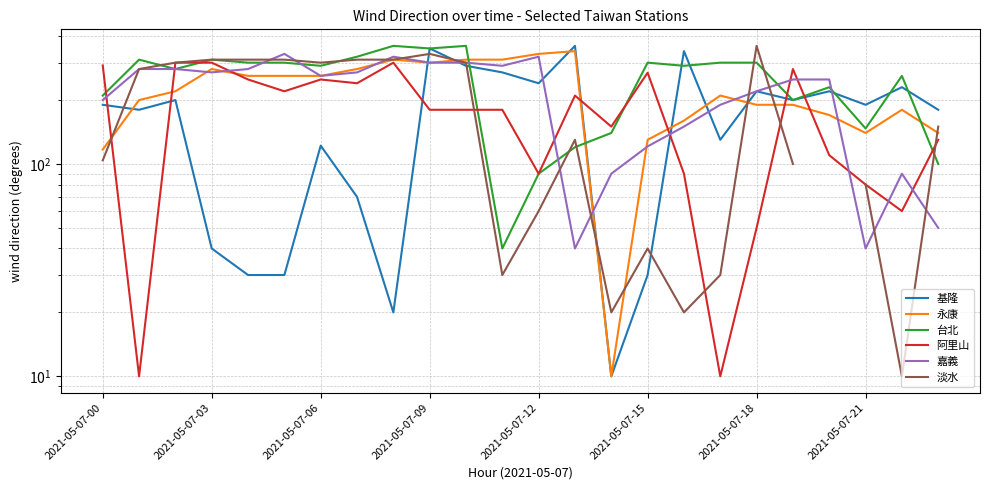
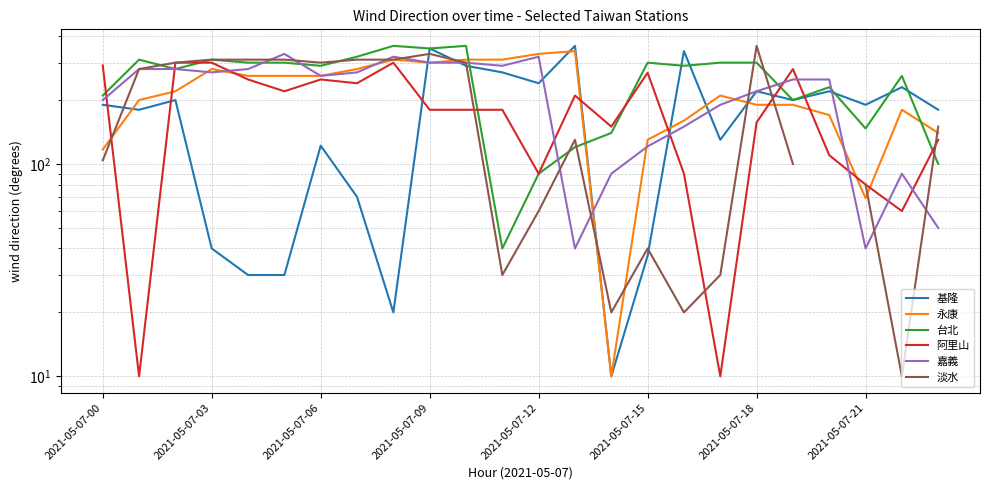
基隆, 2021-05-07-15: 30 -> 37
阿里山, 2021-05-07-18: 50 -> 160
永康, 2021-05-07-21: 140 -> 69
